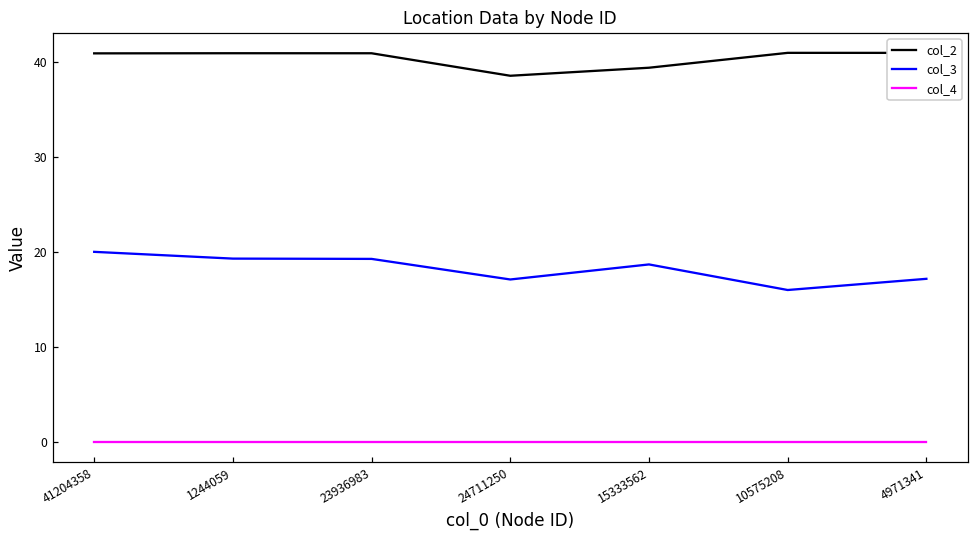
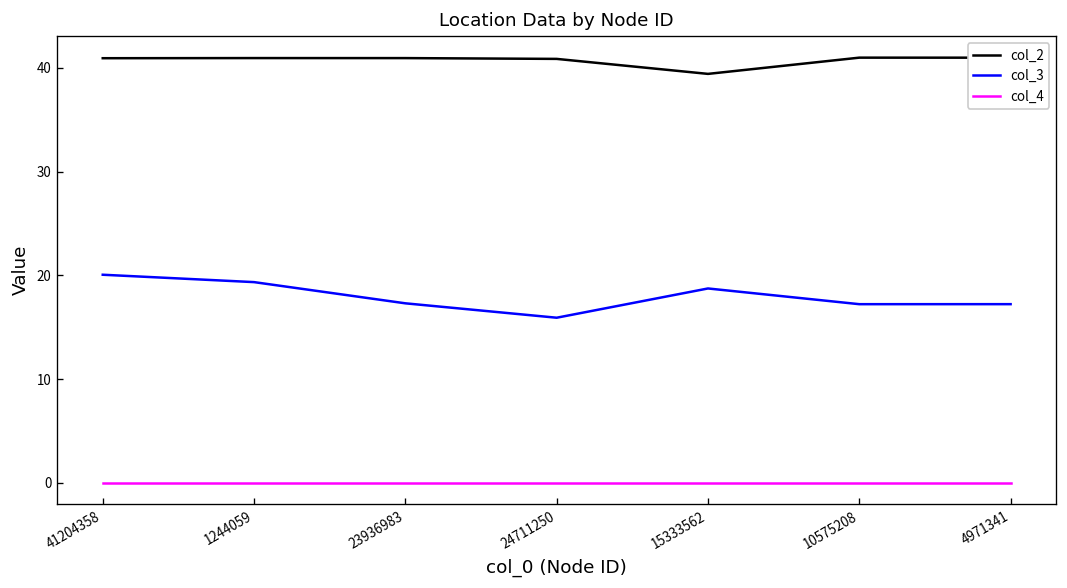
col_3, 23936983: 19 -> 17
col_2, 24711250: 39 -> 41
col_3, 24711250: 17 -> 16
col_3, 10575208: 16 -> 17
